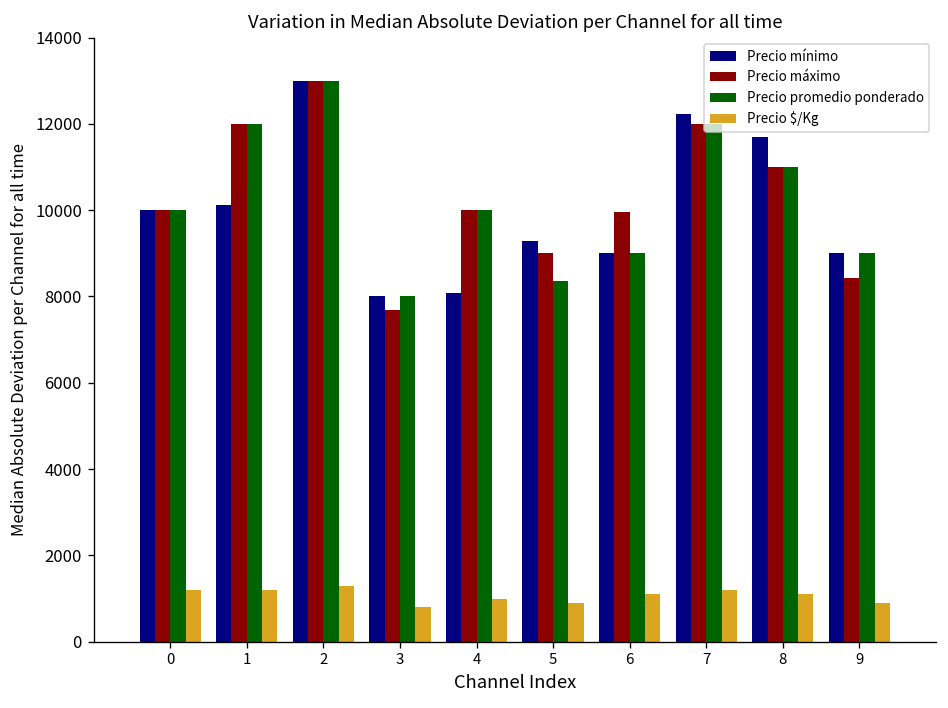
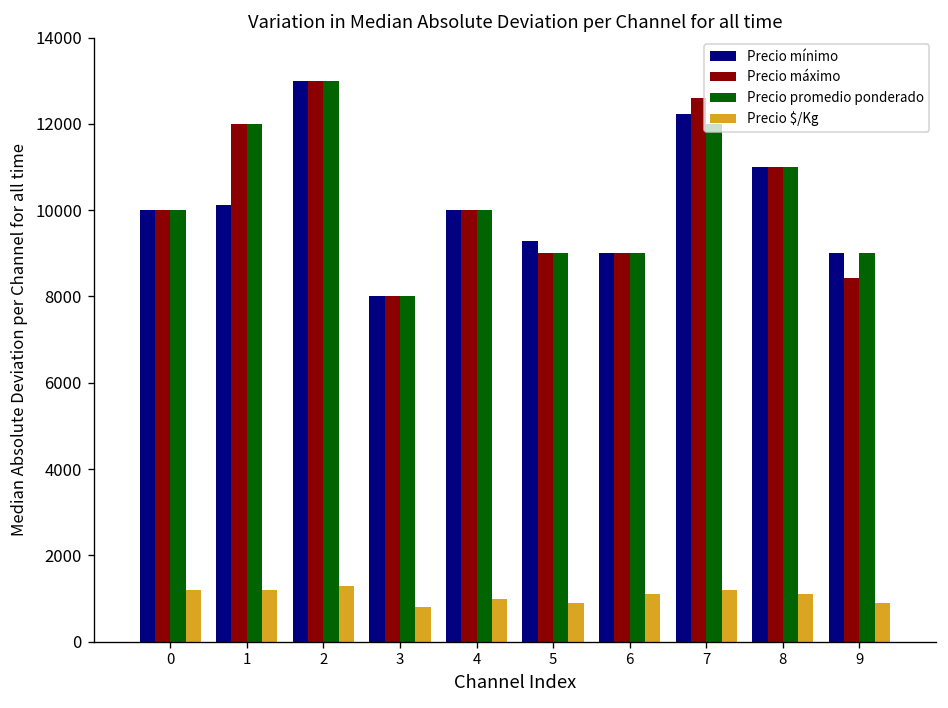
Precio máximo, 3: 7700 -> 8000
Precio mínimo, 4: 8100 -> 10000
Precio promedio ponderado, 5: 8400 -> 9000
Precio máximo, 6: 10000 -> 9000
Precio máximo, 7: 12000 -> 12600
Precio mínimo, 8: 11700 -> 11000
